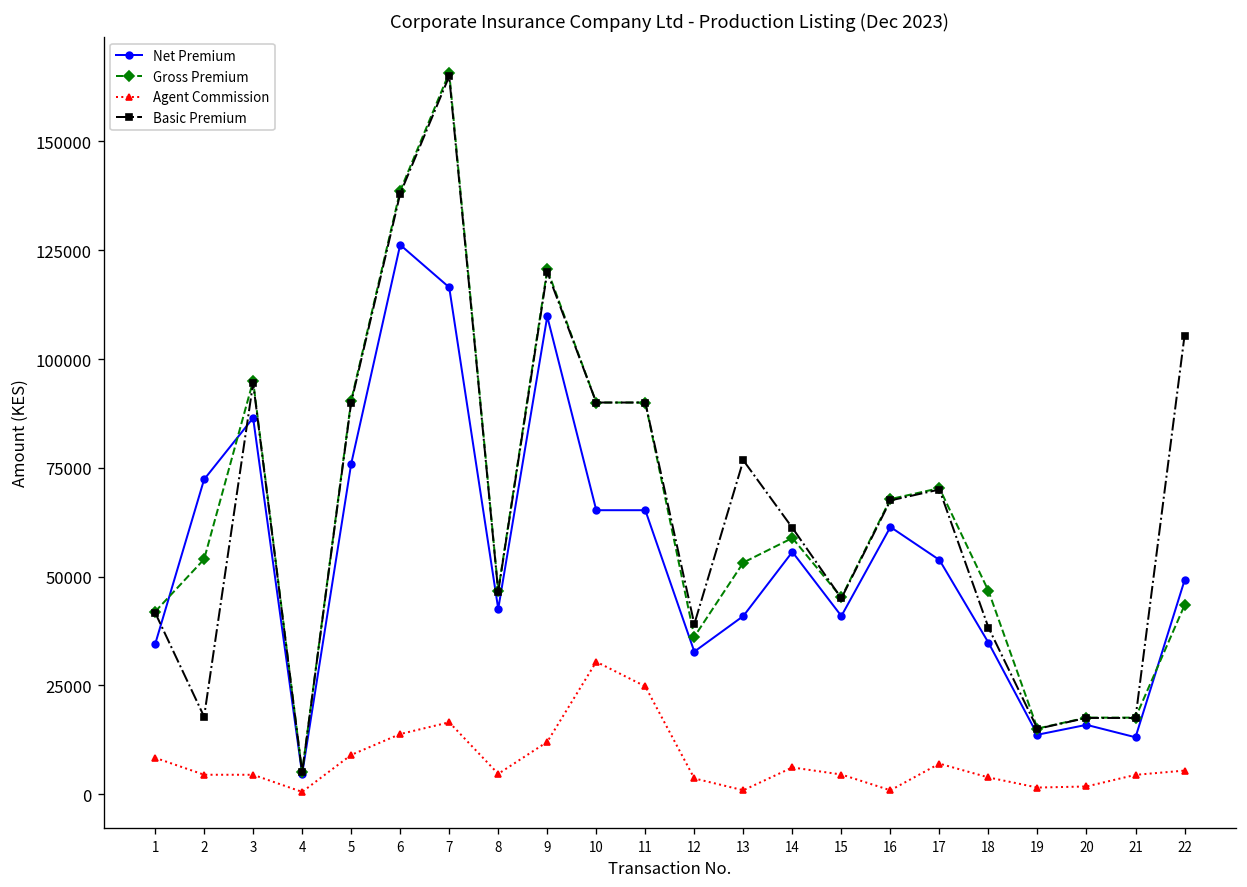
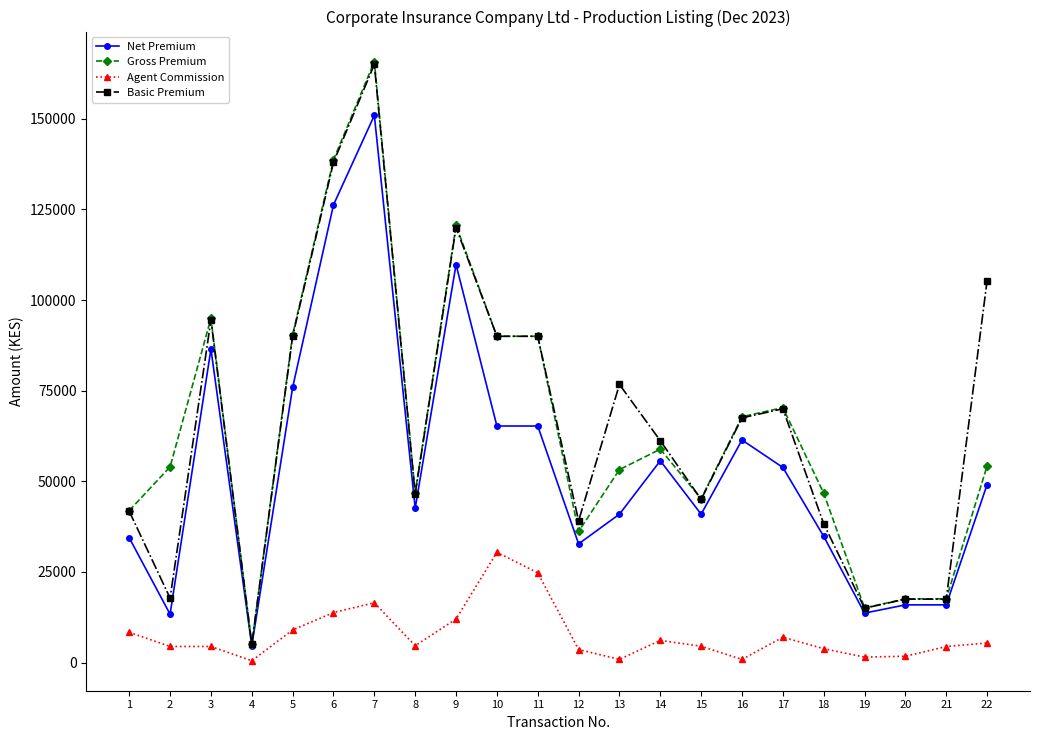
Net Premium, 2: 72000 -> 13000
Net Premium, 7: 116000 -> 151000
Net Premium, 21: 13000 -> 16000
Gross Premium, 22: 43000 -> 54000
